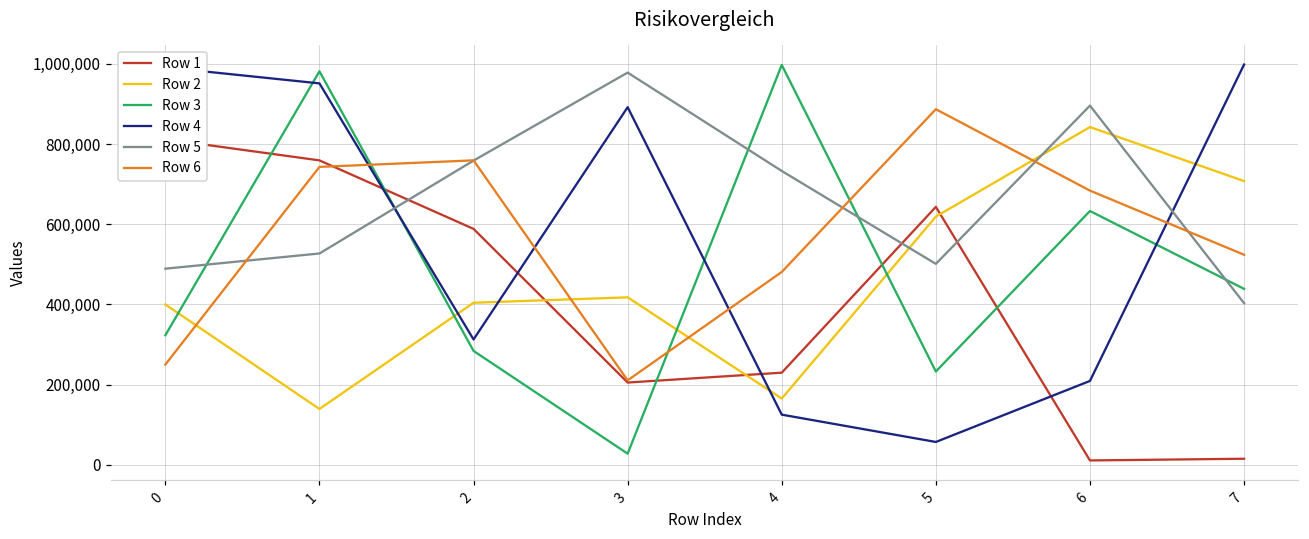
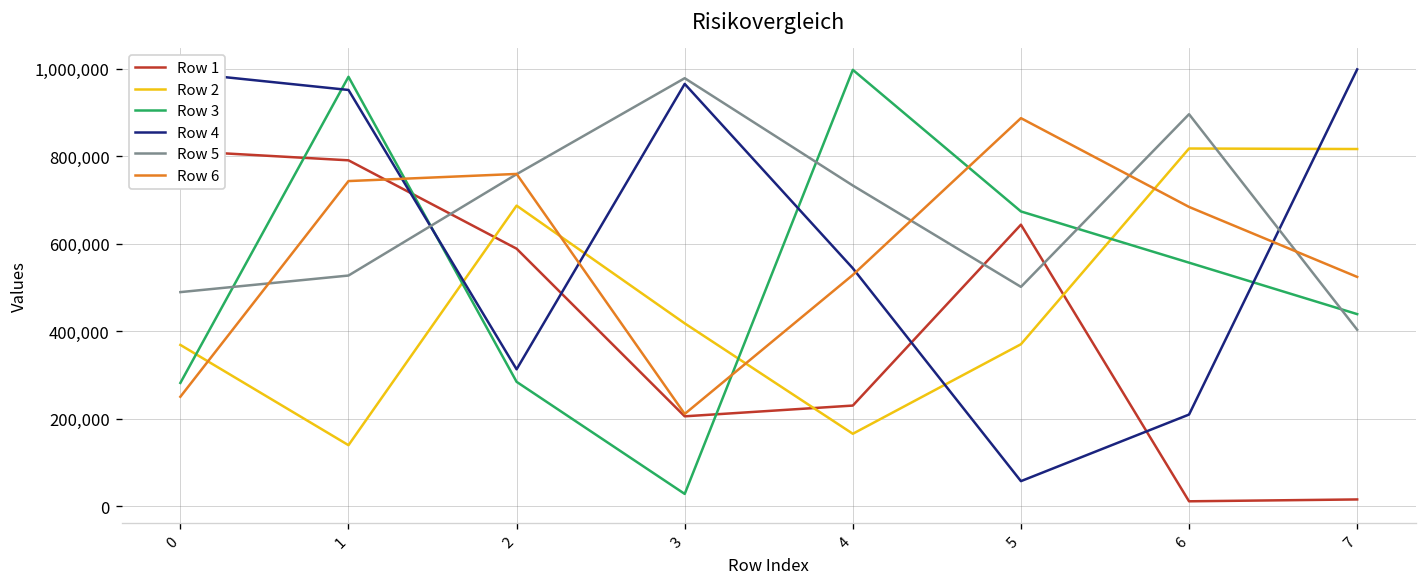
Row 2, 0: 400,000 -> 370,000
Row 3, 0: 320,000 -> 280,000
Row 1, 1: 760,000 -> 790,000
Row 2, 2: 400,000 -> 690,000
Row 4, 3: 890,000 -> 970,000
Row 4, 4: 130,000 -> 540,000
Row 6, 4: 480,000 -> 530,000
Row 2, 5: 620,000 -> 370,000
Row 3, 5: 230,000 -> 670,000
Row 2, 6: 840,000 -> 820,000
Row 3, 6: 630,000 -> 560,000
Row 2, 7: 710,000 -> 820,000
